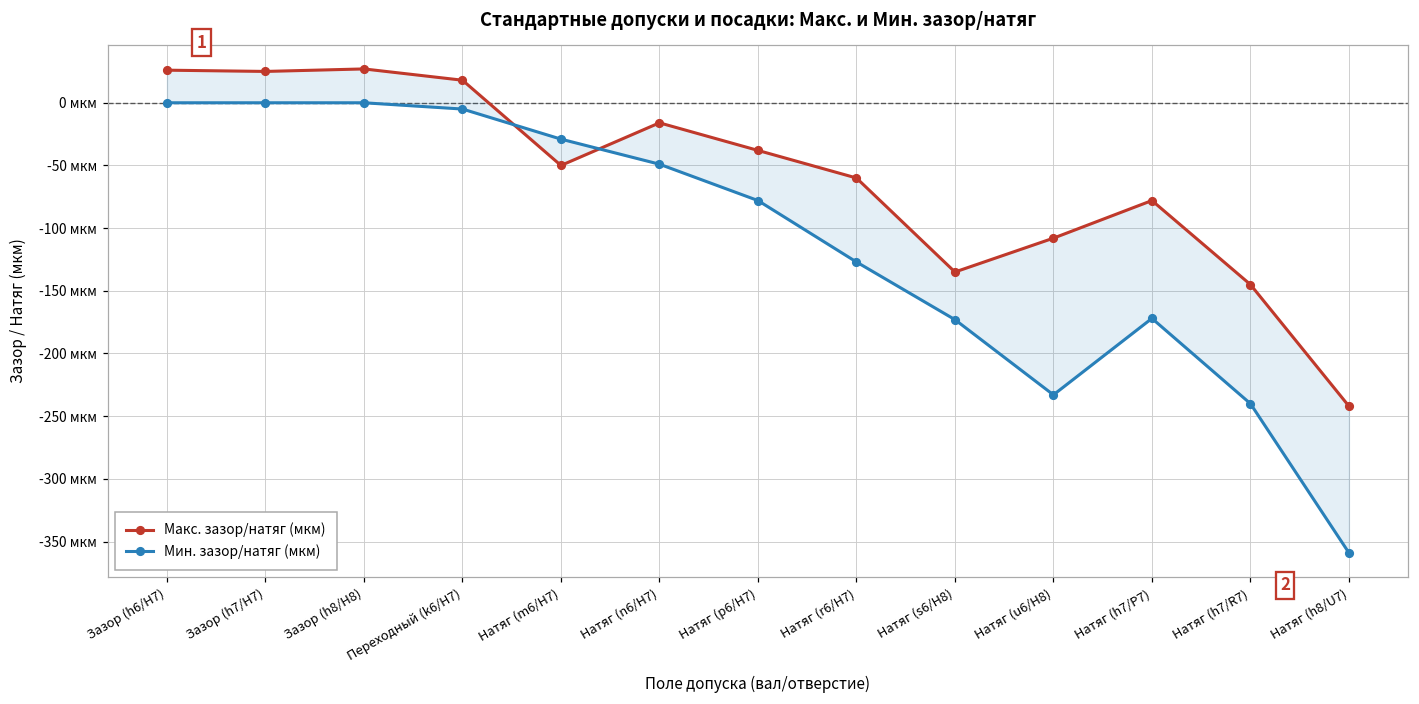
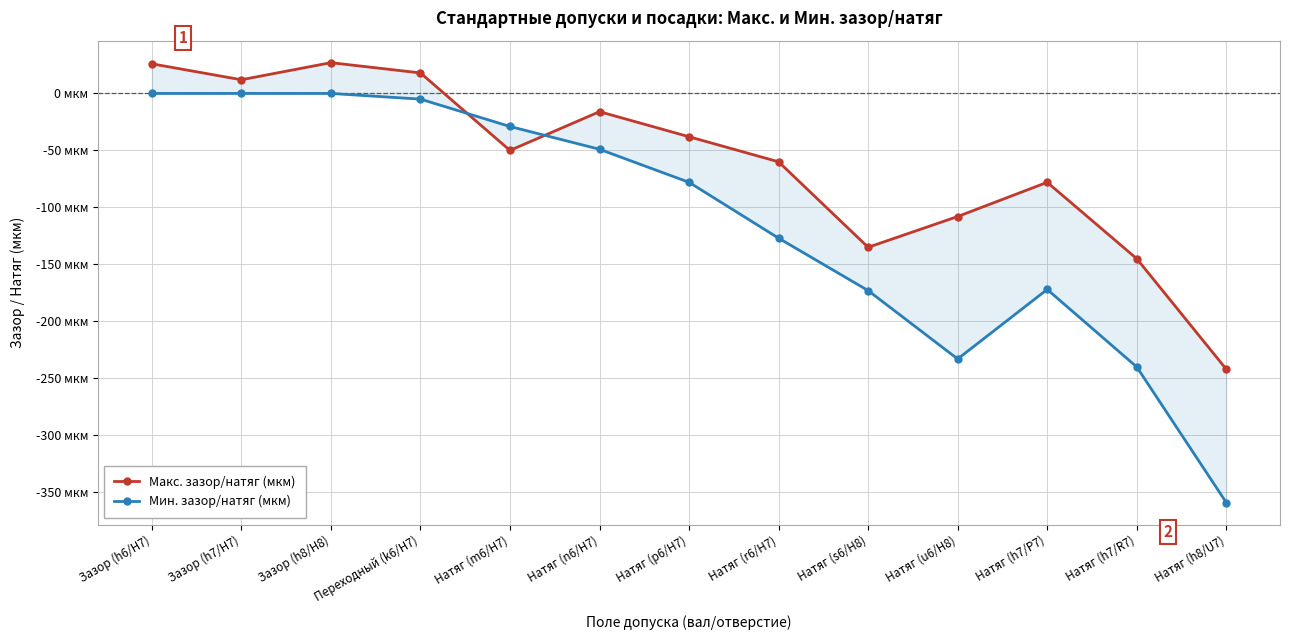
Макс. зазор/натяг (мкм), Зазор (h7/H7): 25 мкм -> 12 мкм
